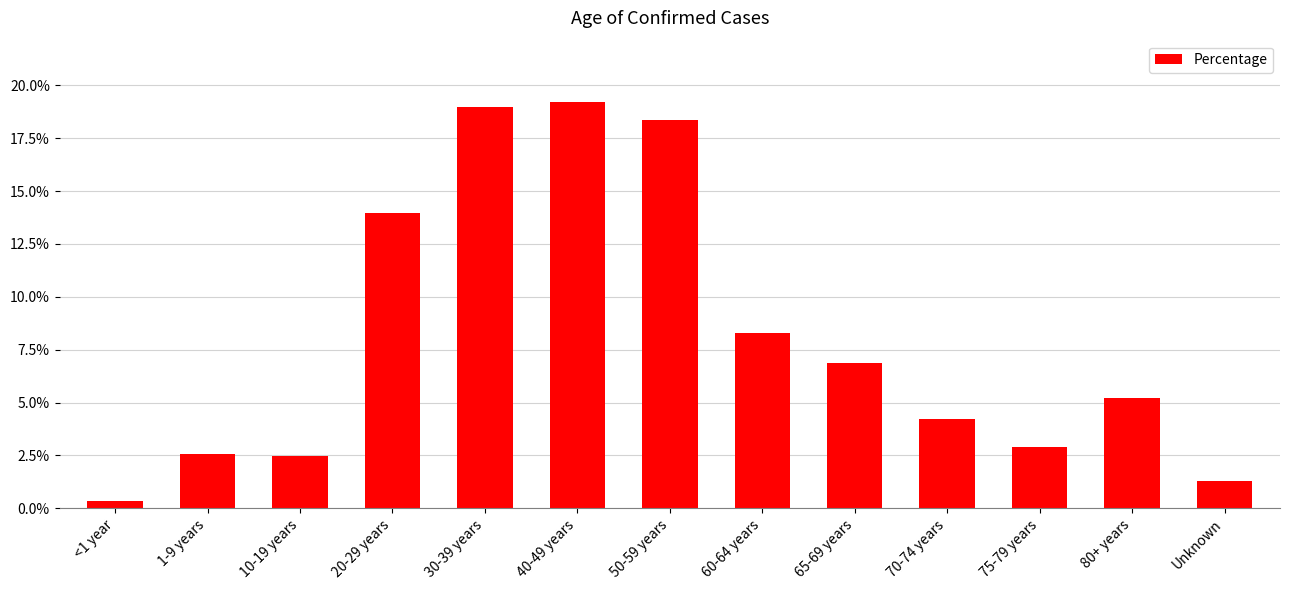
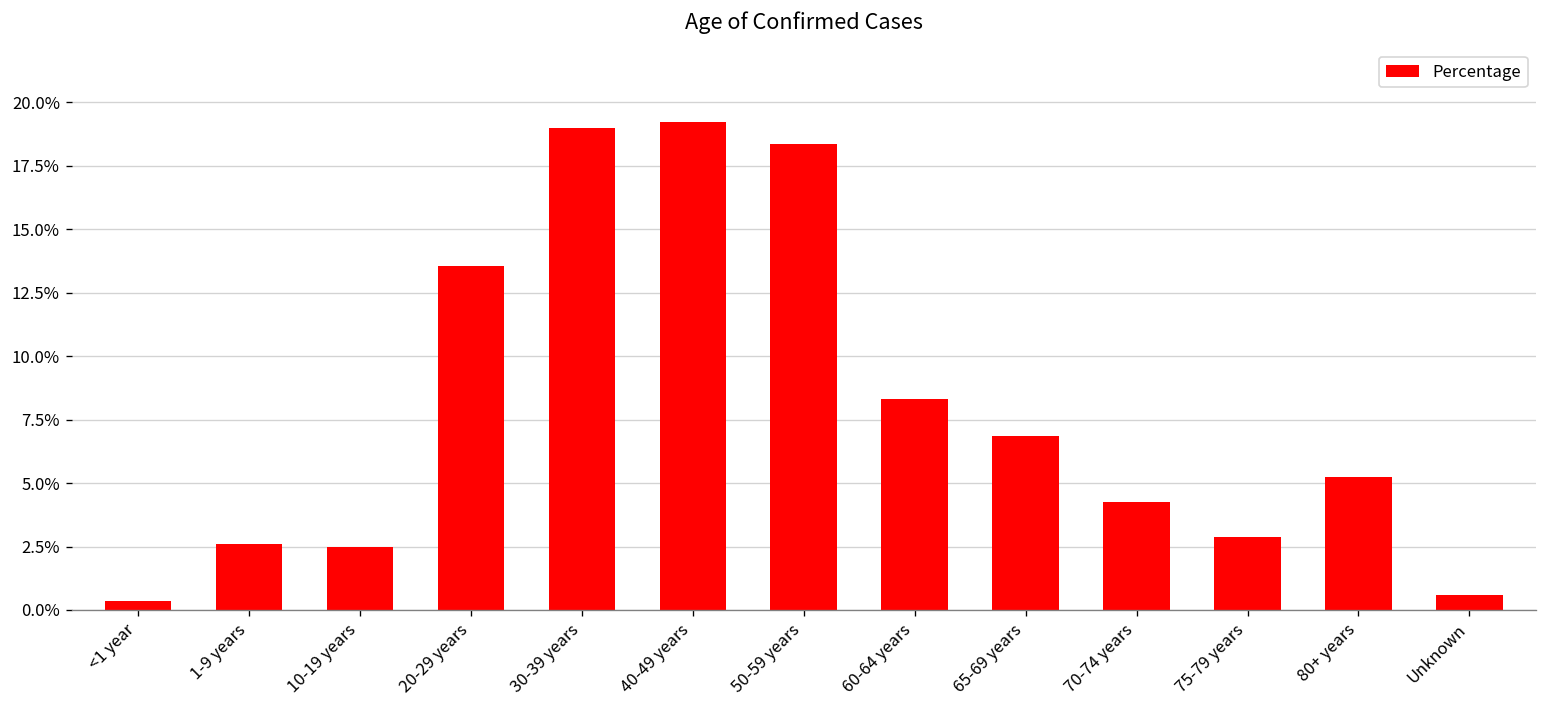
20-29 years: 14.0% -> 13.6%
Unknown: 1.3% -> 0.6%
